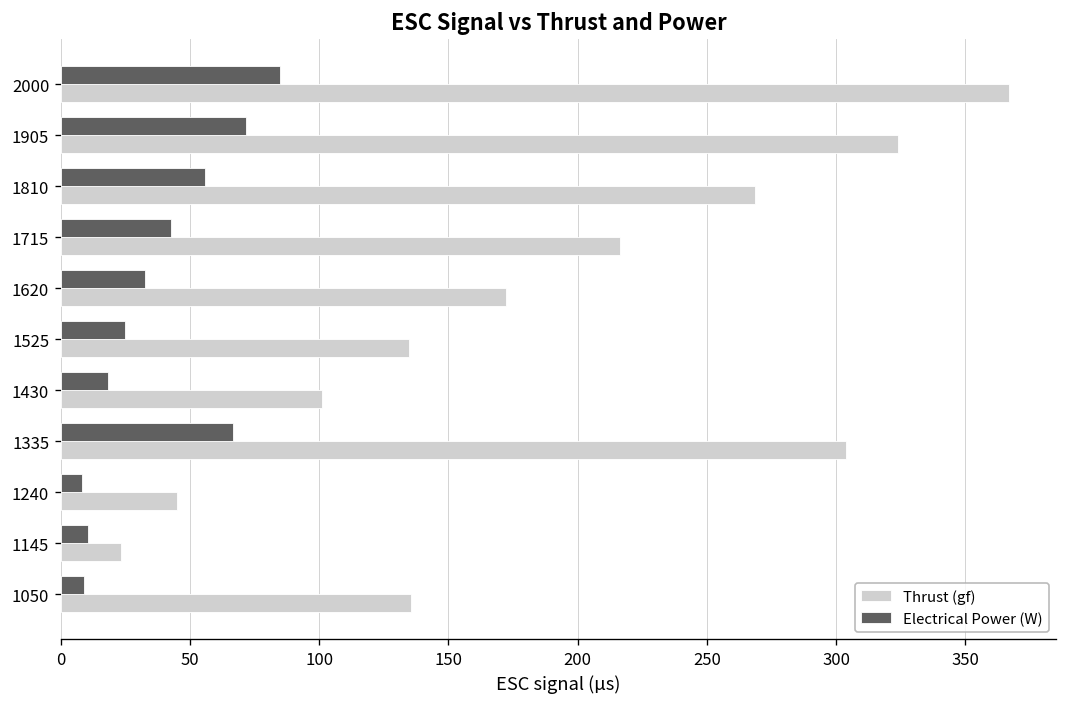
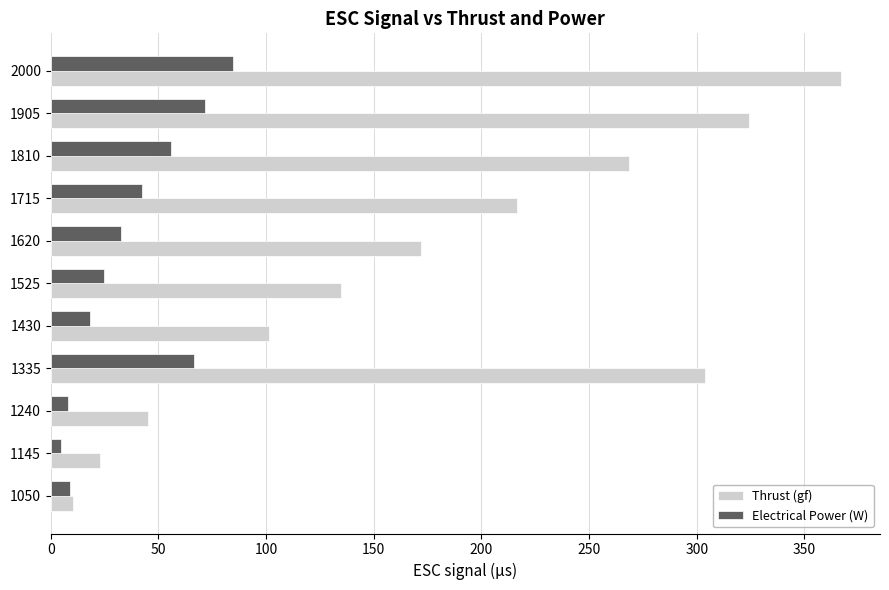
Electrical Power (W), 1145: 11 -> 5
Thrust (gf), 1050: 135 -> 10
